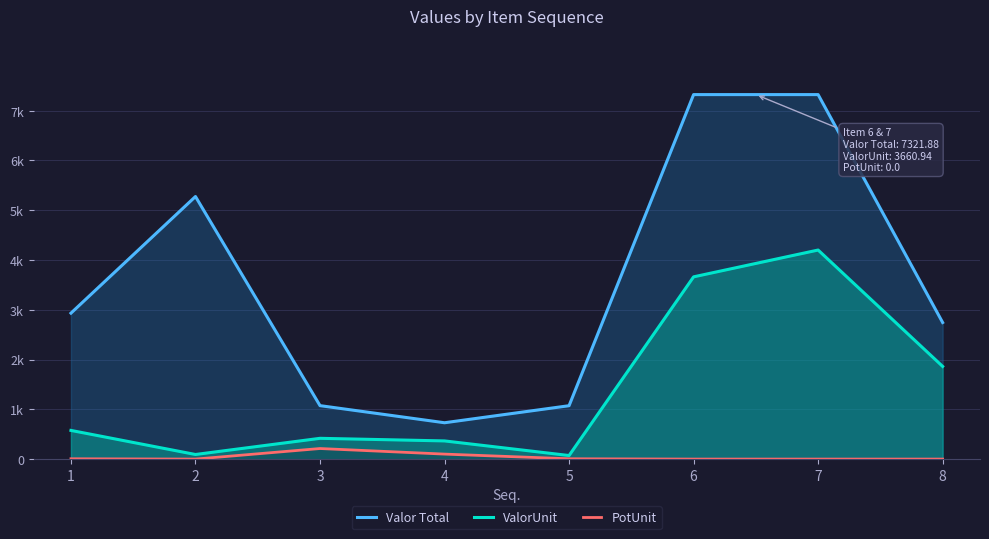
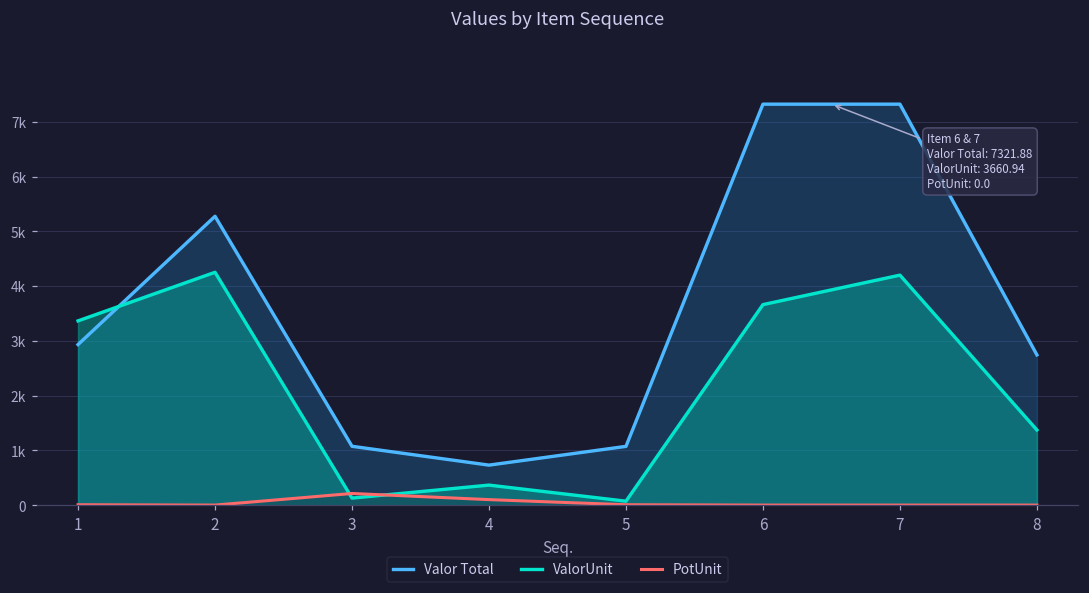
ValorUnit, 1: 600 -> 3400
ValorUnit, 2: 100 -> 4300
ValorUnit, 3: 400 -> 100
ValorUnit, 8: 1900 -> 1400
